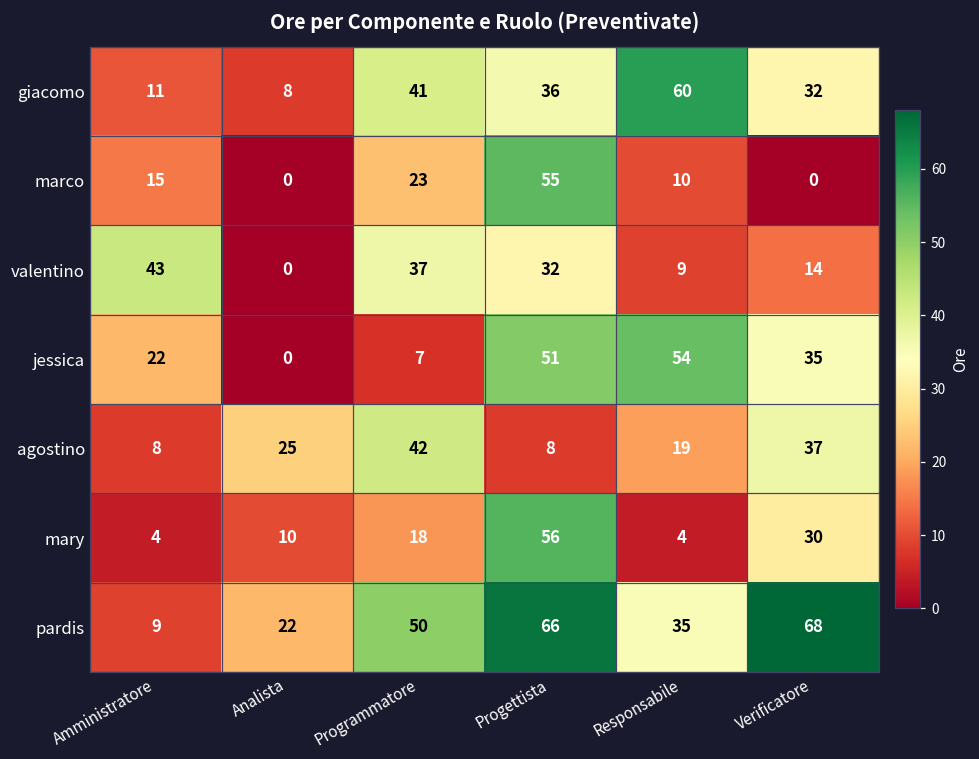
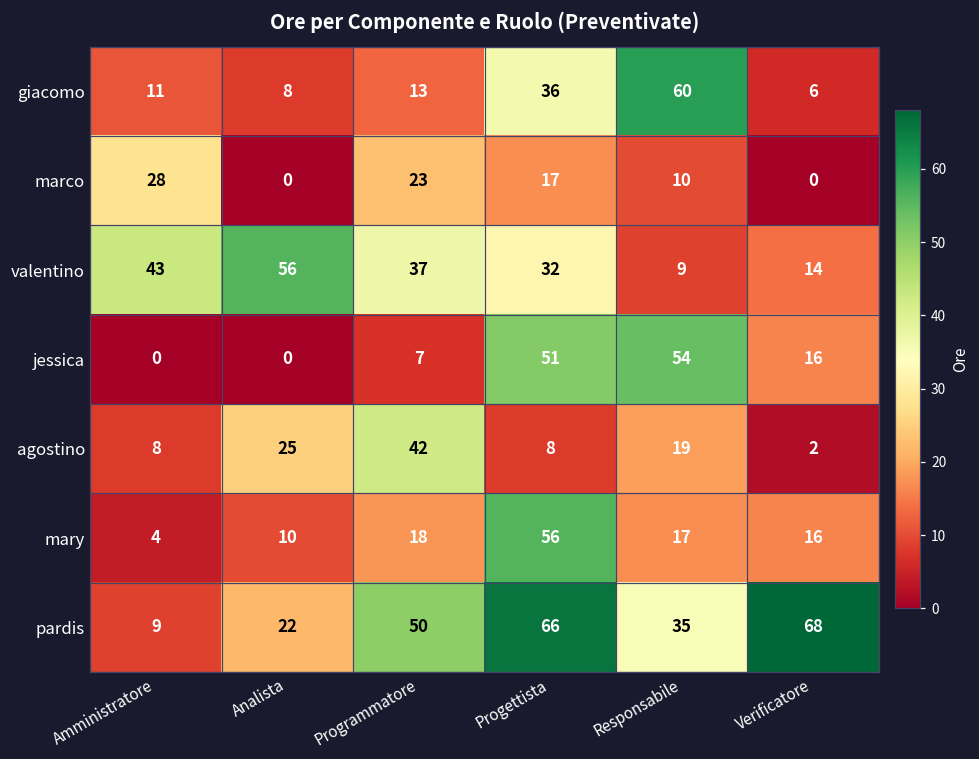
giacomo, Programmatore: 41 -> 13
giacomo, Verificatore: 32 -> 6
marco, Amministratore: 15 -> 28
marco, Progettista: 55 -> 17
valentino, Analista: 0 -> 56
jessica, Amministratore: 22 -> 0
jessica, Verificatore: 35 -> 16
agostino, Verificatore: 37 -> 2
mary, Responsabile: 4 -> 17
mary, Verificatore: 30 -> 16
